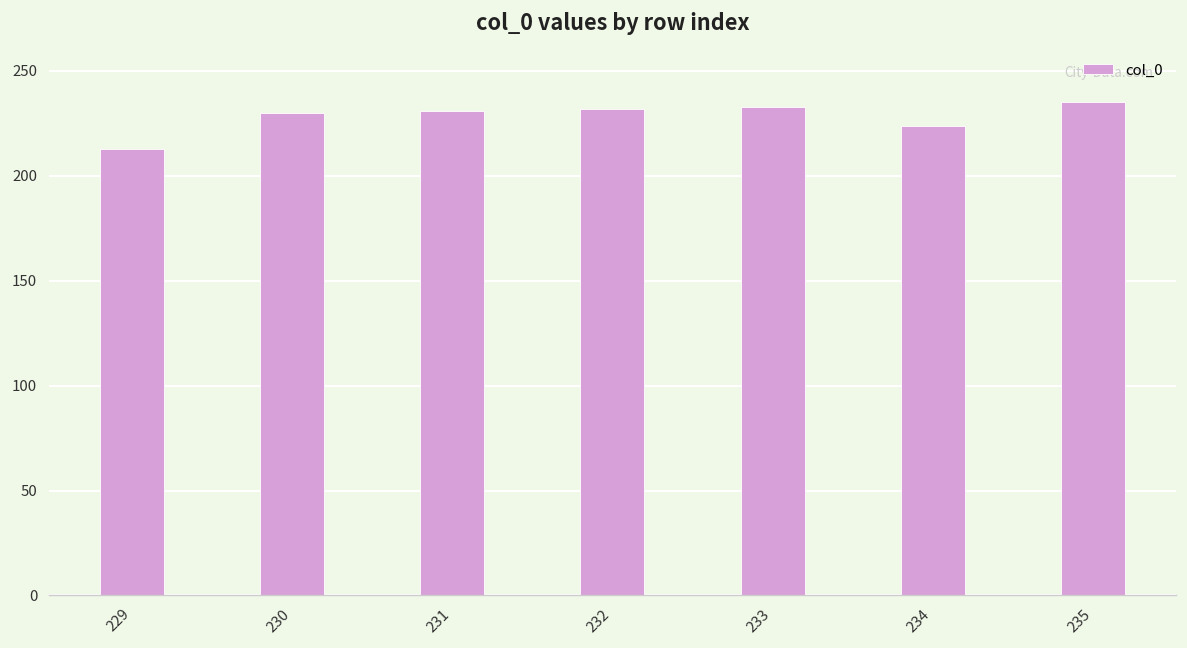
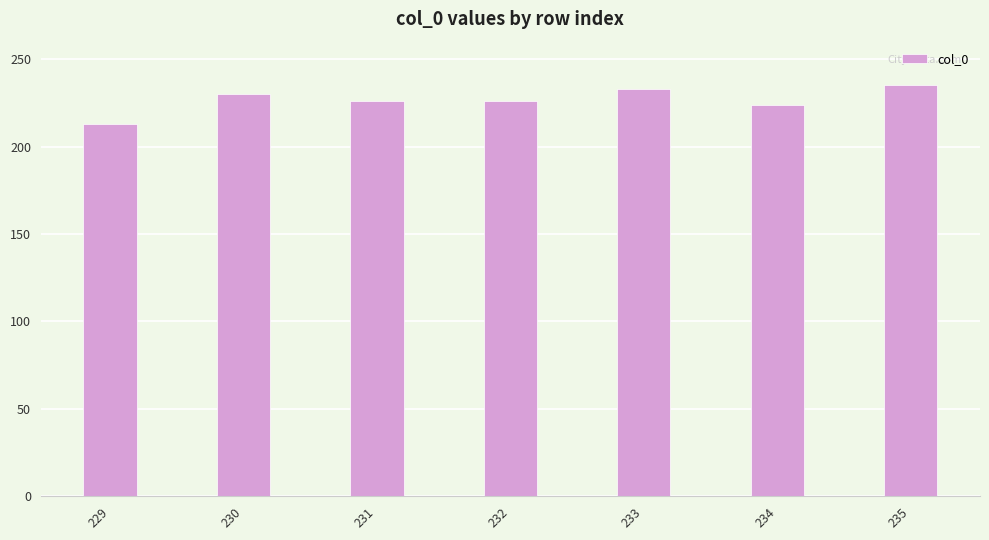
231: 231 -> 226
232: 232 -> 226
